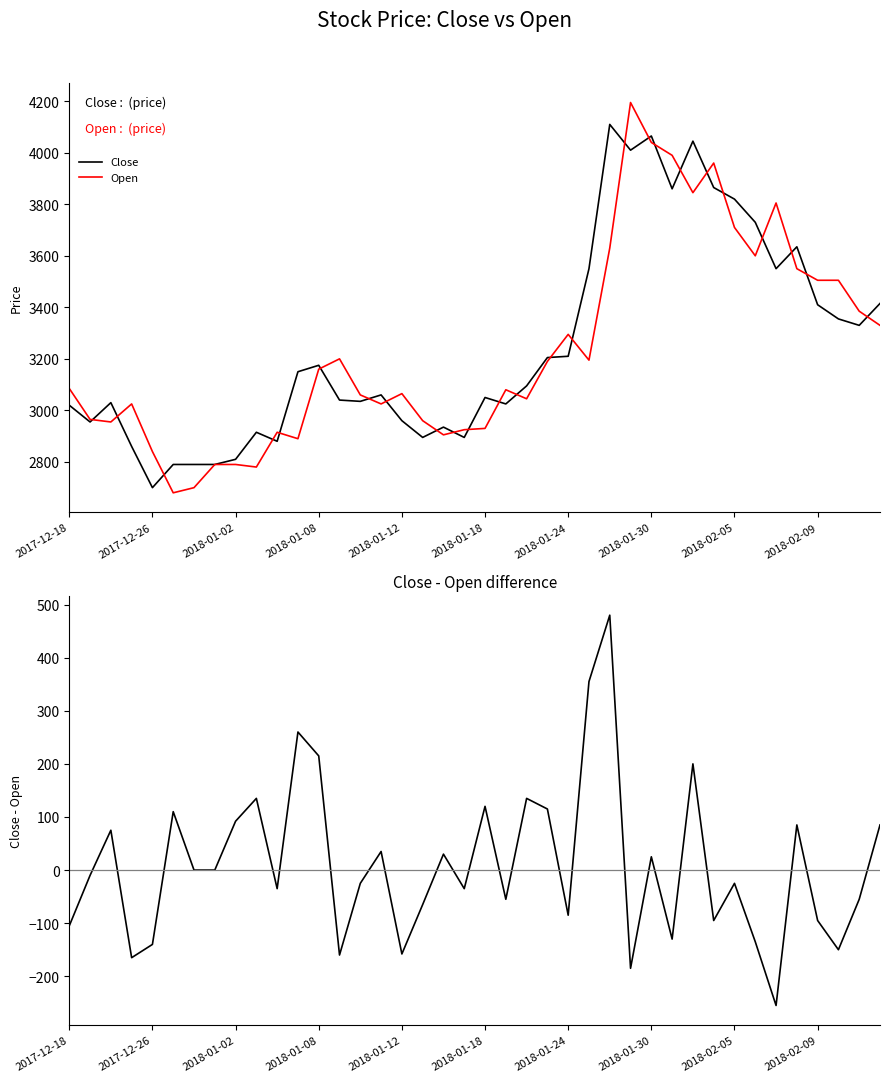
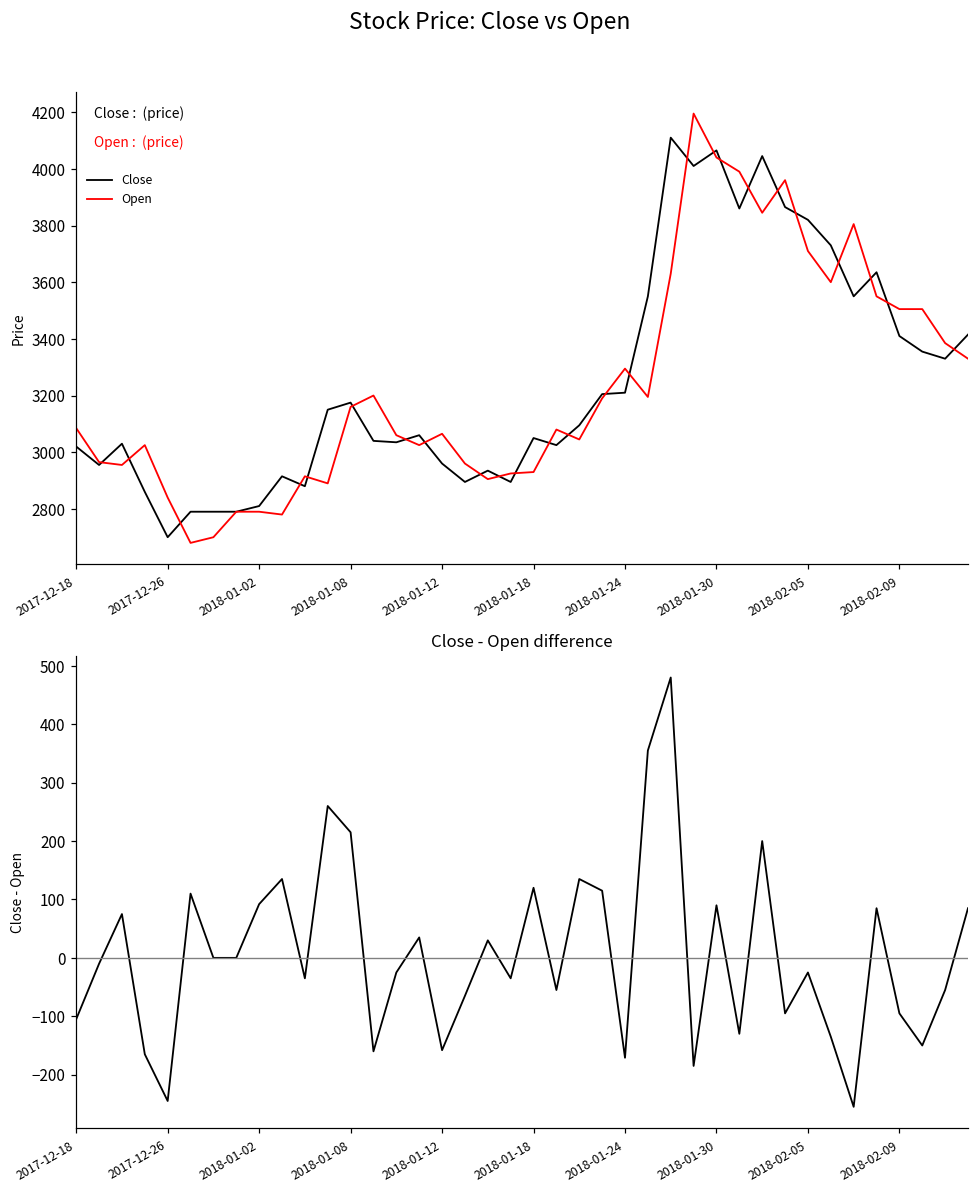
Close - Open difference, 2017-12-26: -140 -> -250
Close - Open difference, 2018-01-24: -90 -> -170
Close - Open difference, 2018-01-30: 30 -> 90
